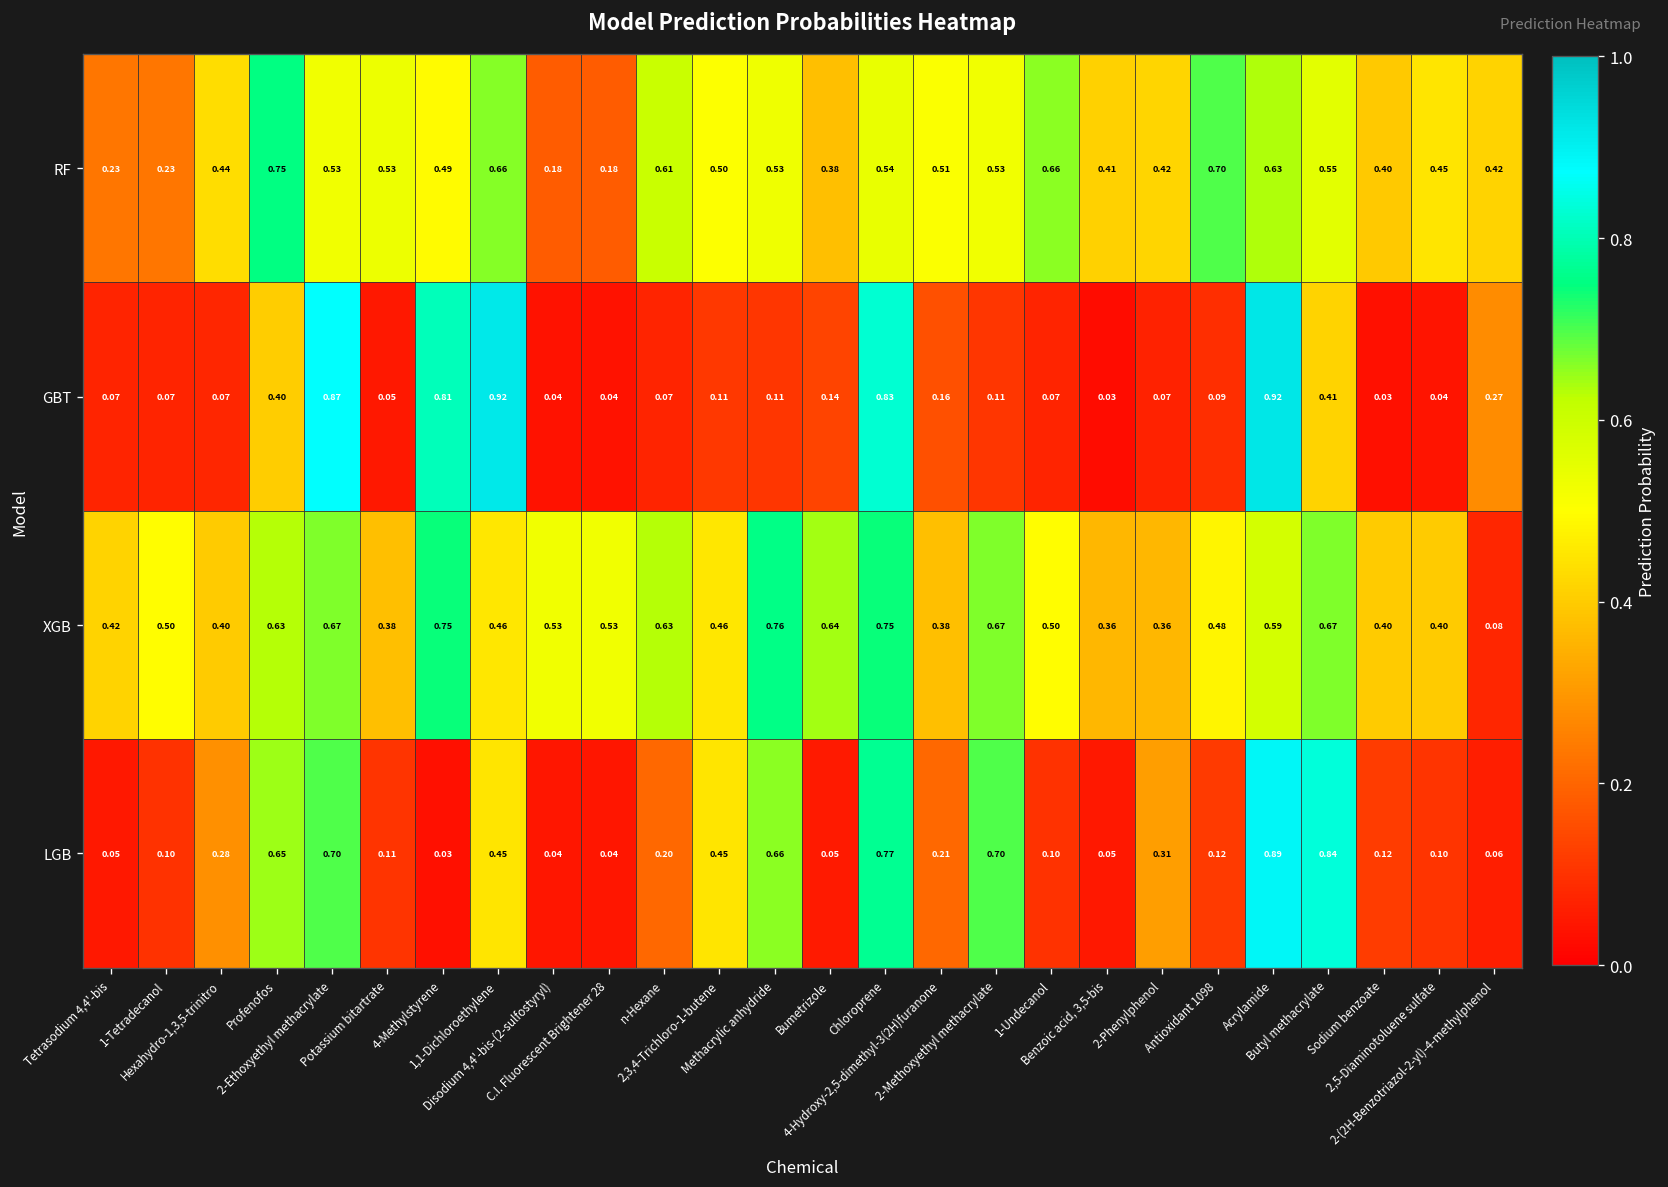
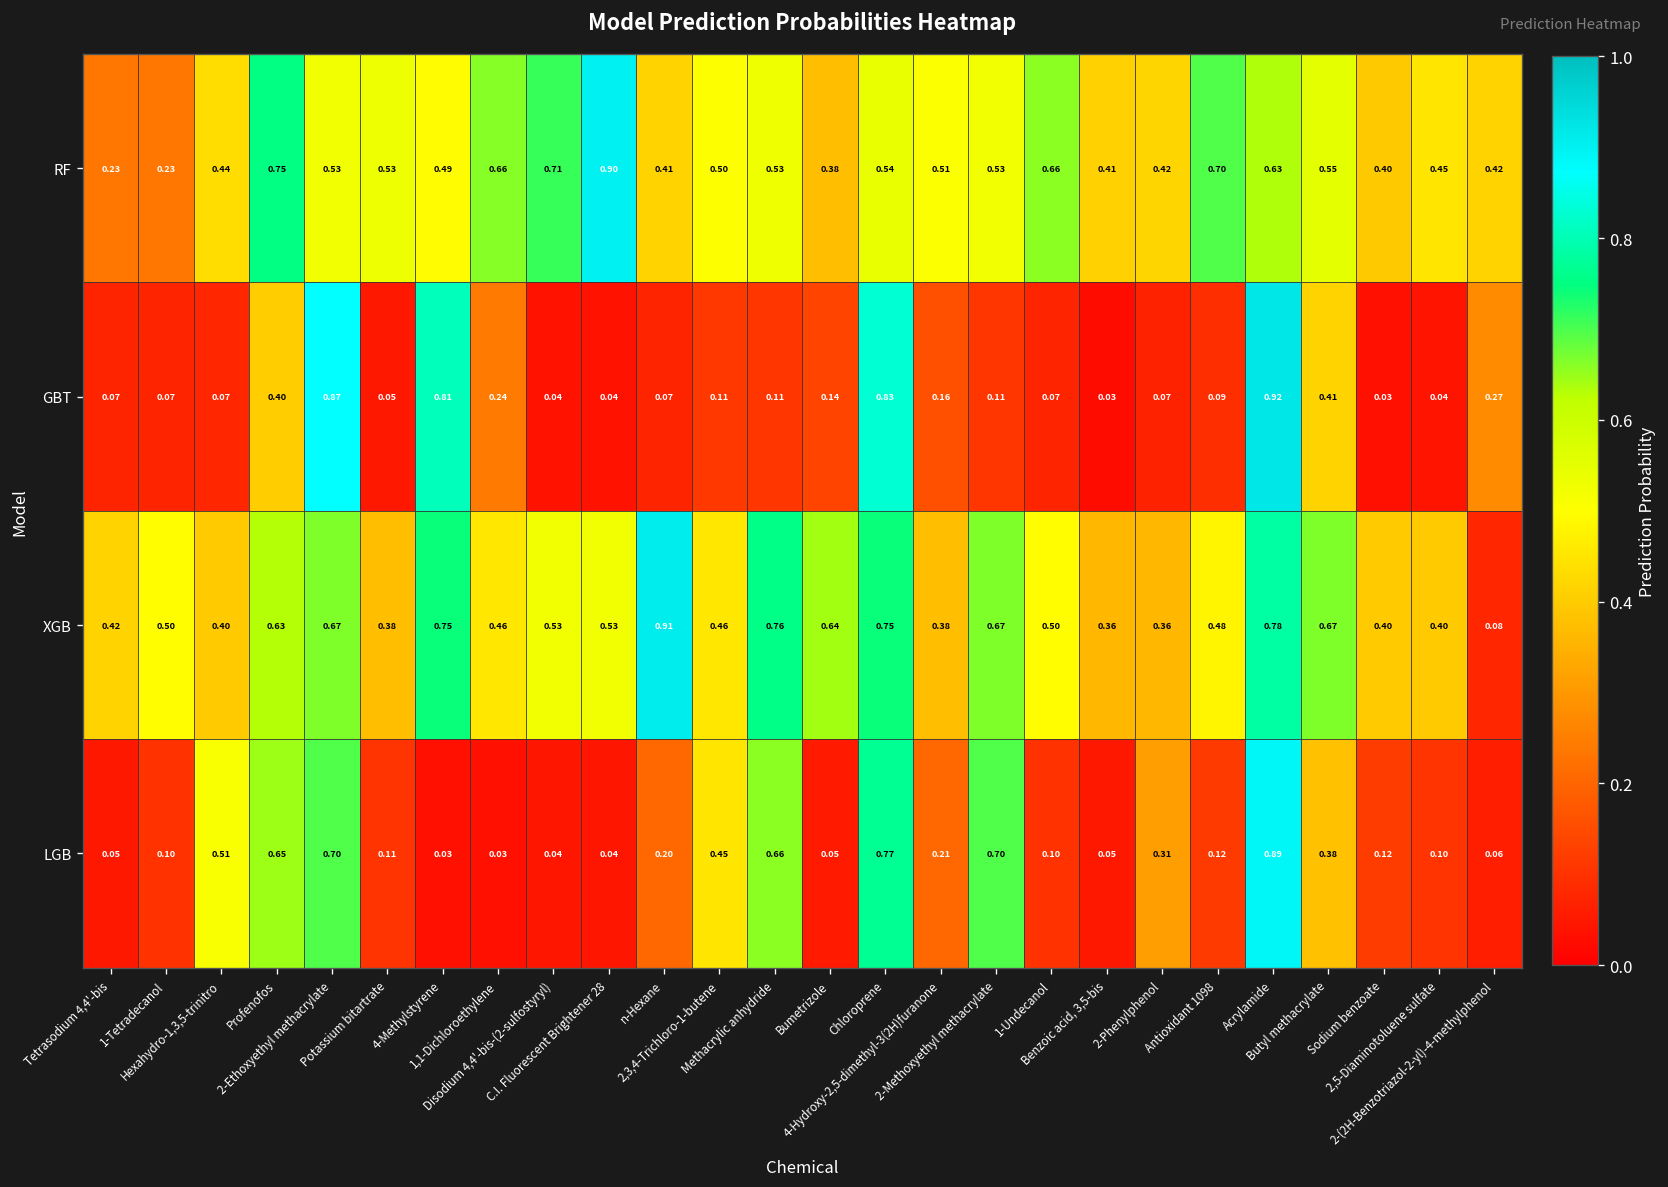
RF, Disodium 4,4'-bis-(2-sulfostyryl): 0.18 -> 0.71
RF, C.I. Fluorescent Brightener 28: 0.18 -> 0.90
RF, n-Hexane: 0.61 -> 0.41
GBT, 1,1-Dichloroethylene: 0.92 -> 0.24
XGB, n-Hexane: 0.63 -> 0.91
XGB, Acrylamide: 0.59 -> 0.78
LGB, Hexahydro-1,3,5-trinitro: 0.28 -> 0.51
LGB, 1,1-Dichloroethylene: 0.45 -> 0.03
LGB, Butyl methacrylate: 0.84 -> 0.38
